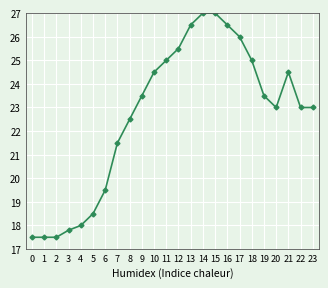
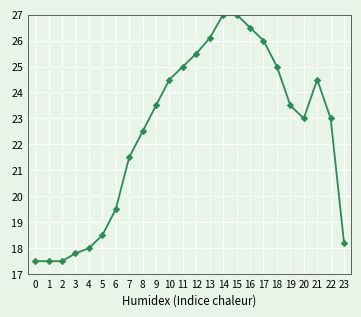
13: 26.5 -> 26.1
23: 23.0 -> 18.2
